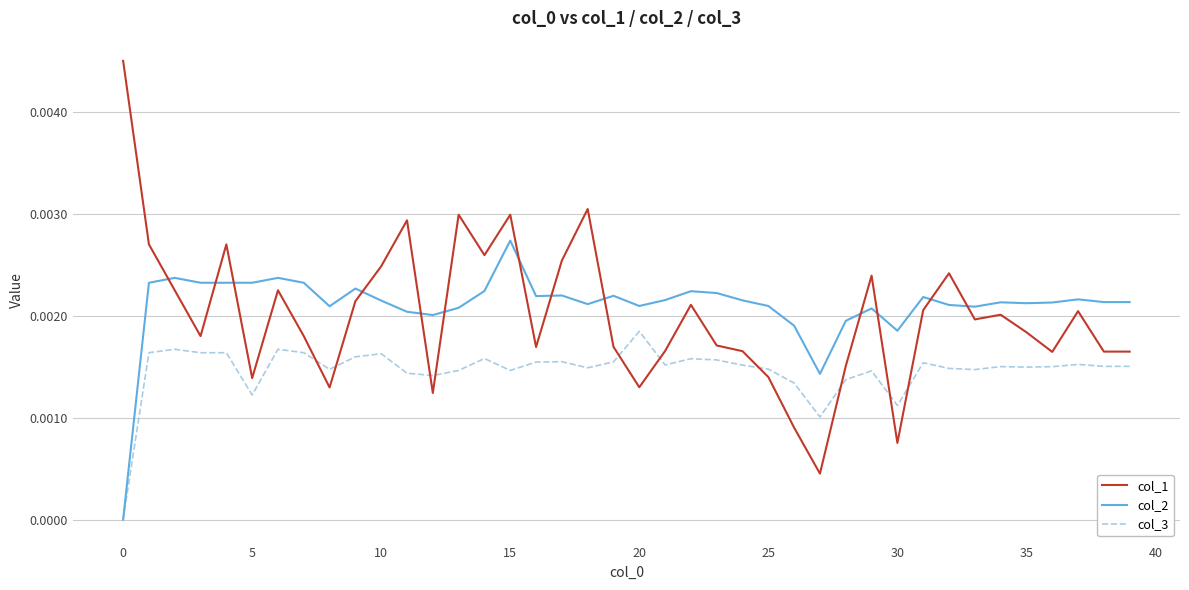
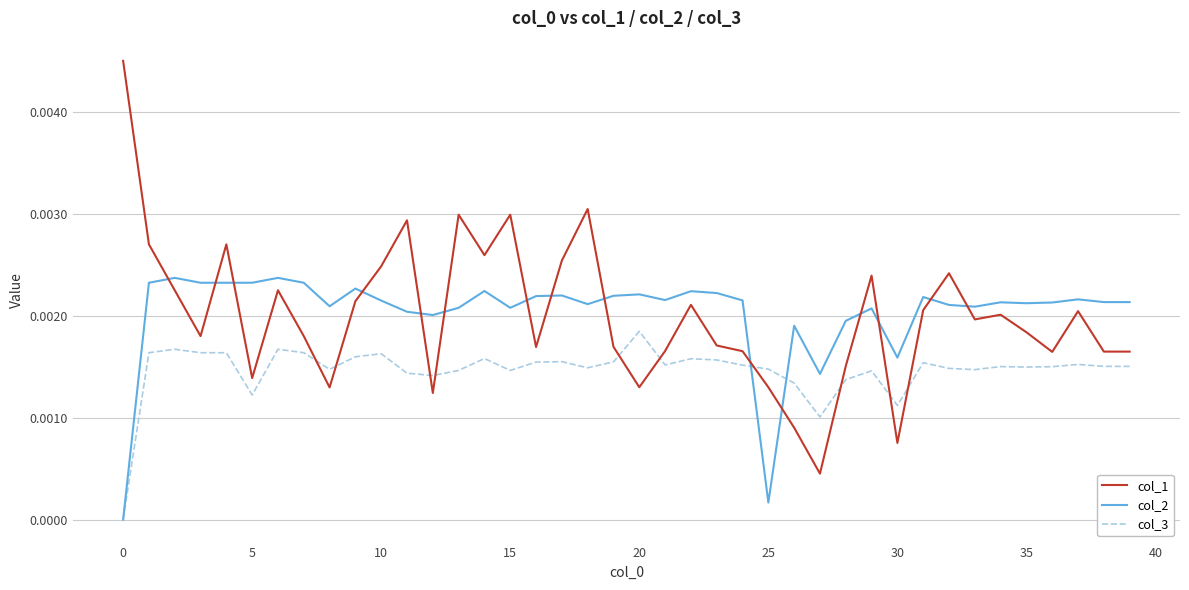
col_2, 15: 0.00274 -> 0.00208
col_2, 20: 0.00210 -> 0.00221
col_1, 25: 0.0014 -> 0.0013
col_2, 25: 0.00210 -> 0.00017
col_2, 30: 0.00186 -> 0.00159
